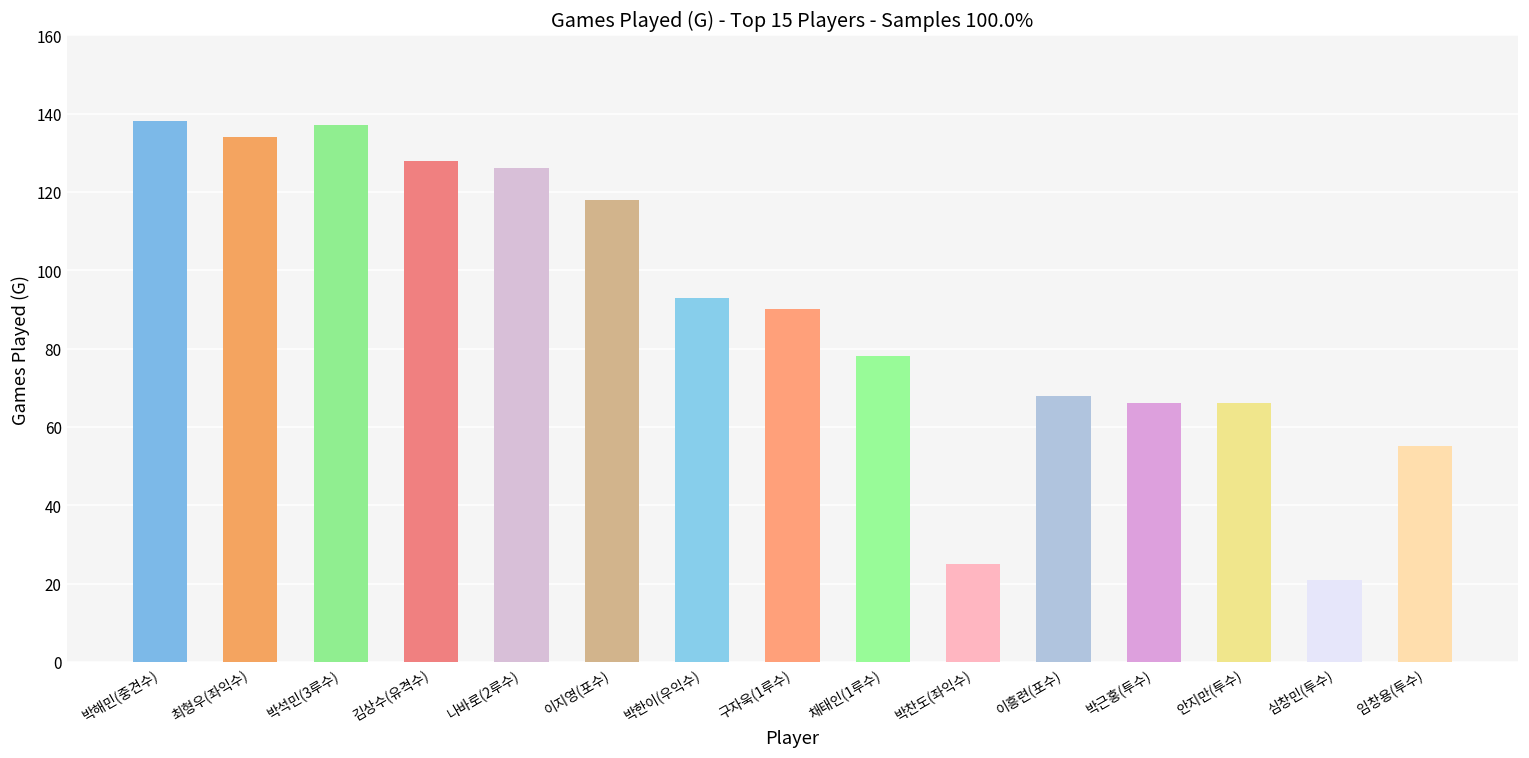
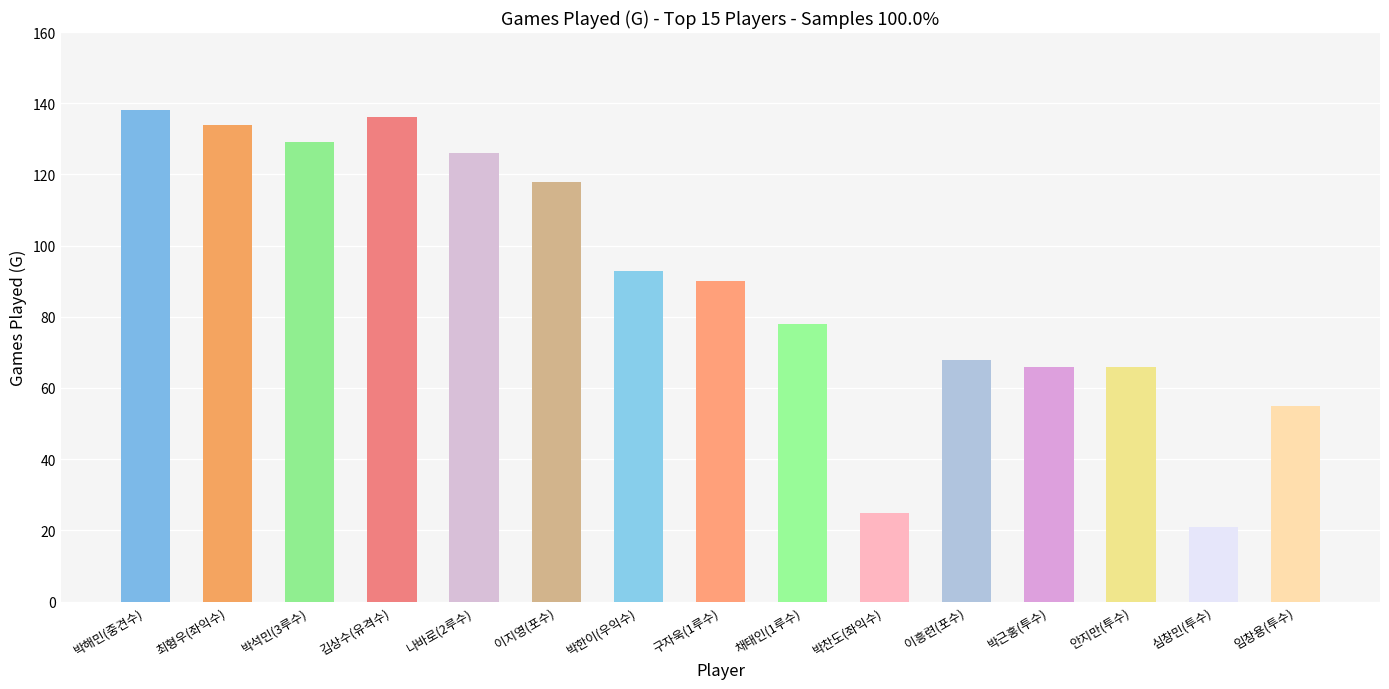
박석민(3루수): 137 -> 129
김상수(유격수): 128 -> 136
